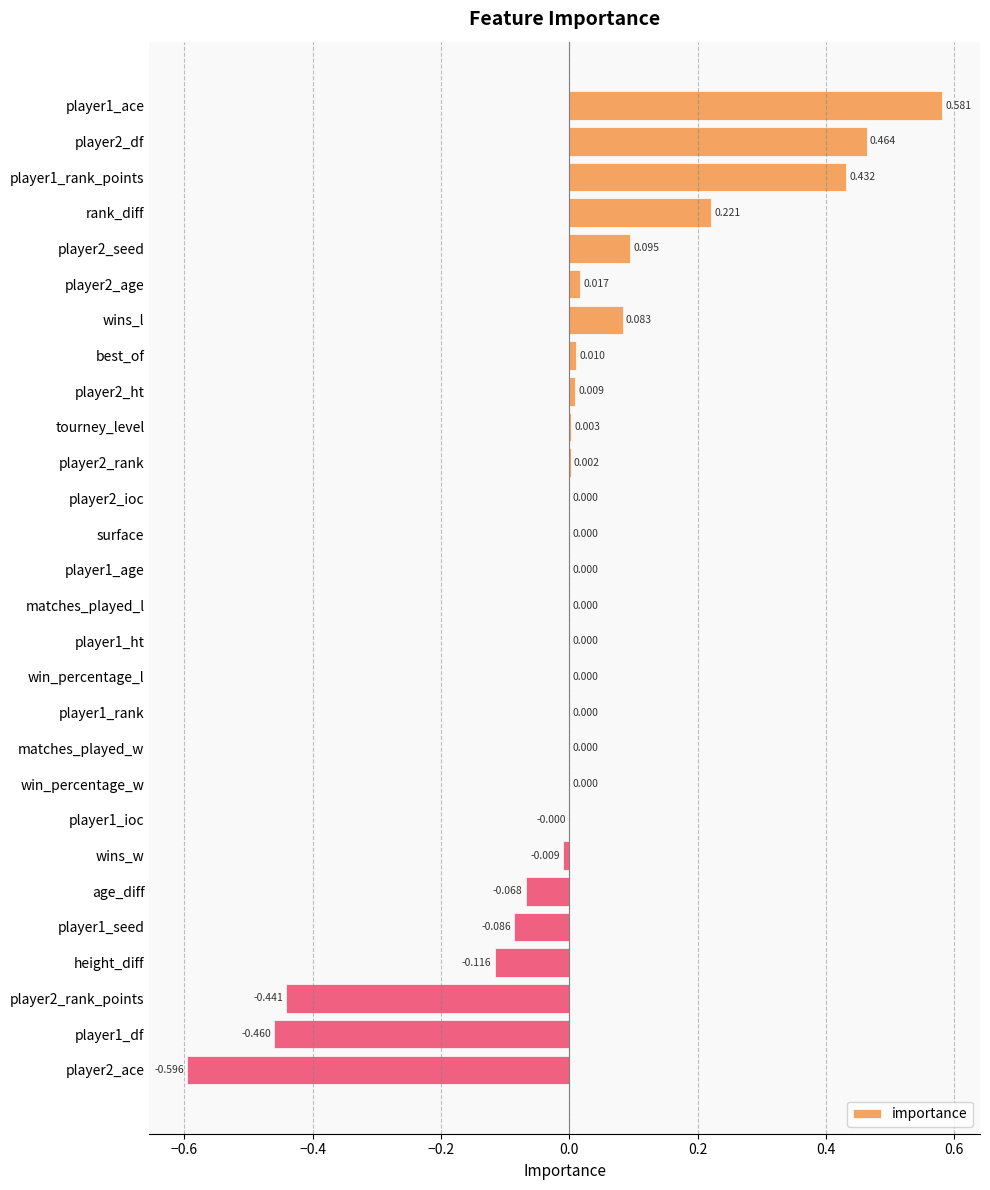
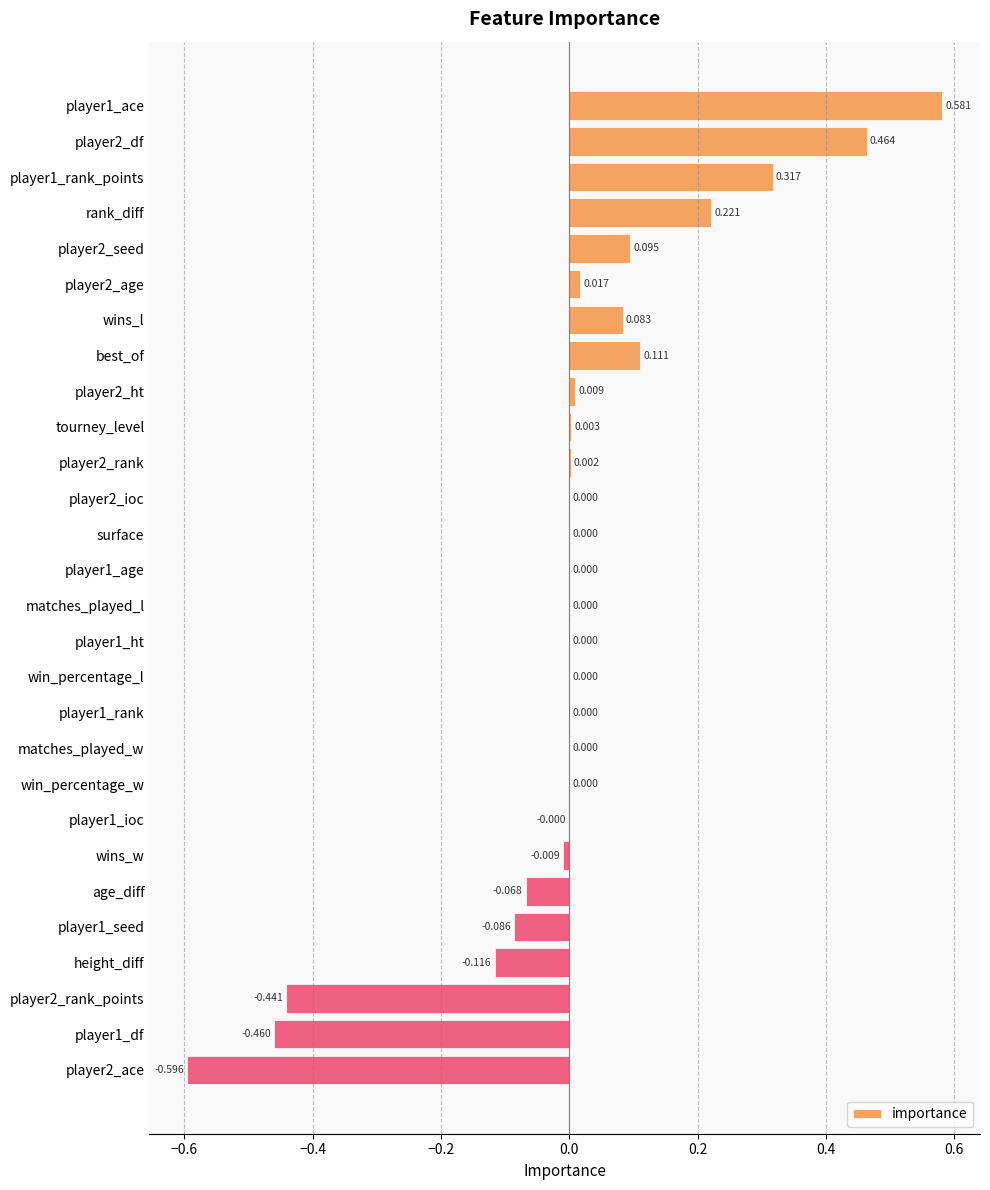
player1_rank_points: 0.432 -> 0.317
best_of: 0.010 -> 0.111
